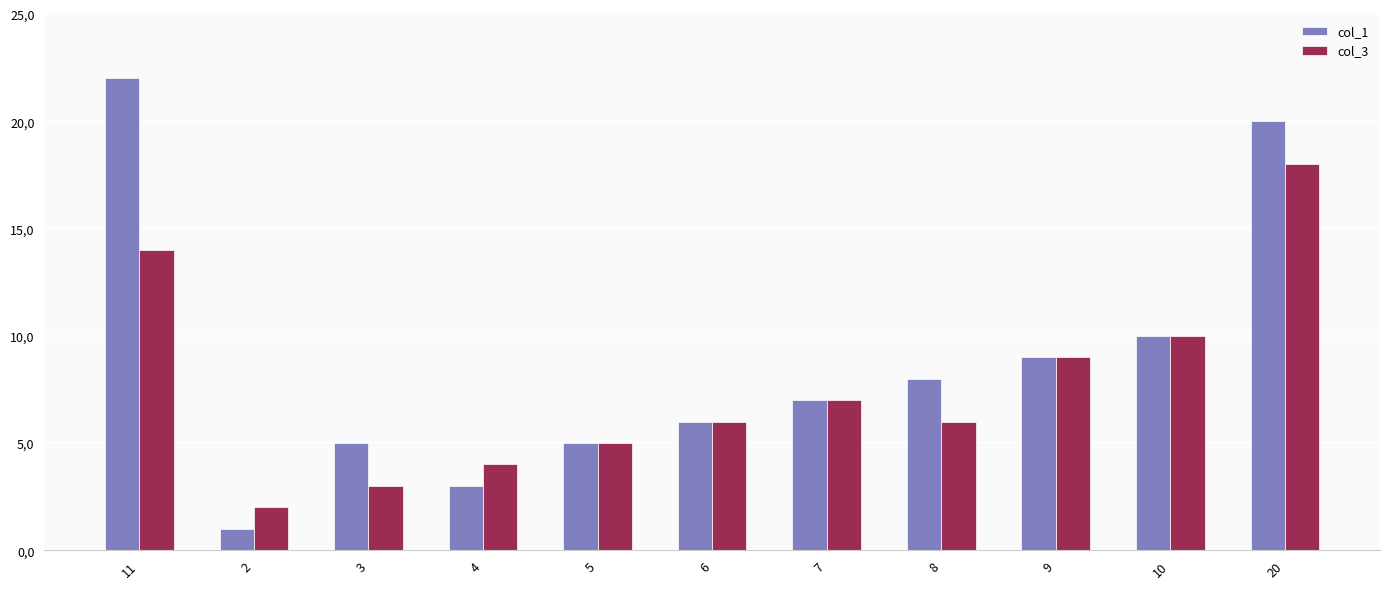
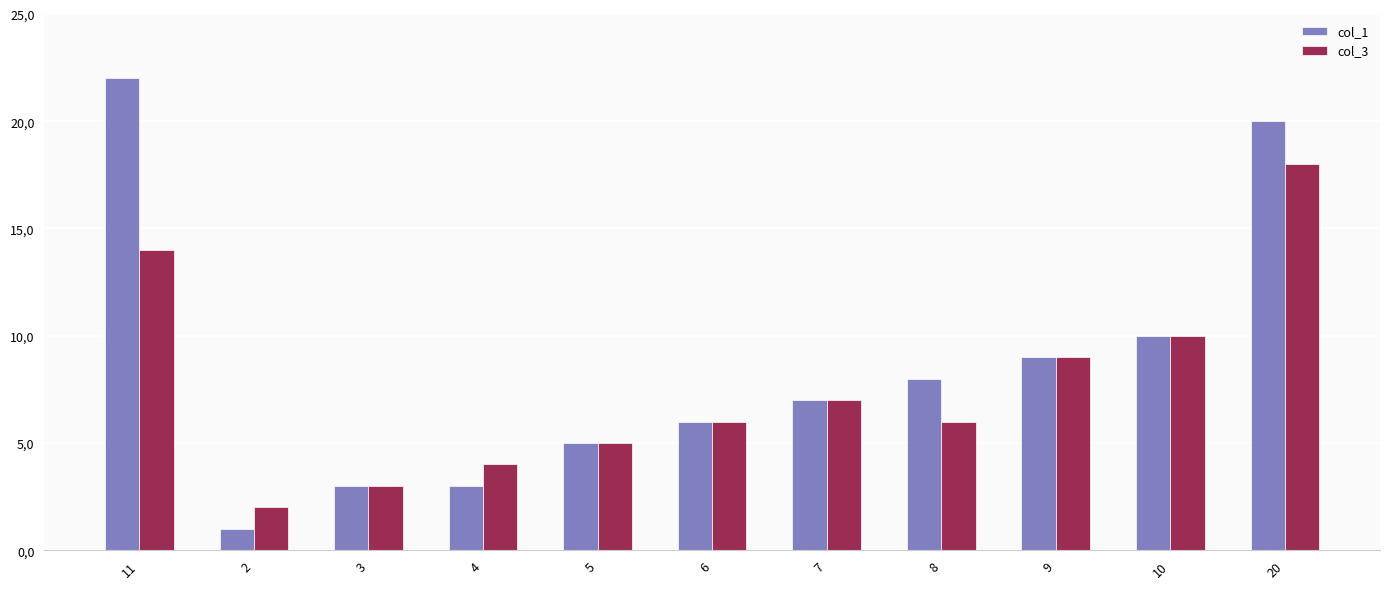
col_1, 3: 50 -> 30
